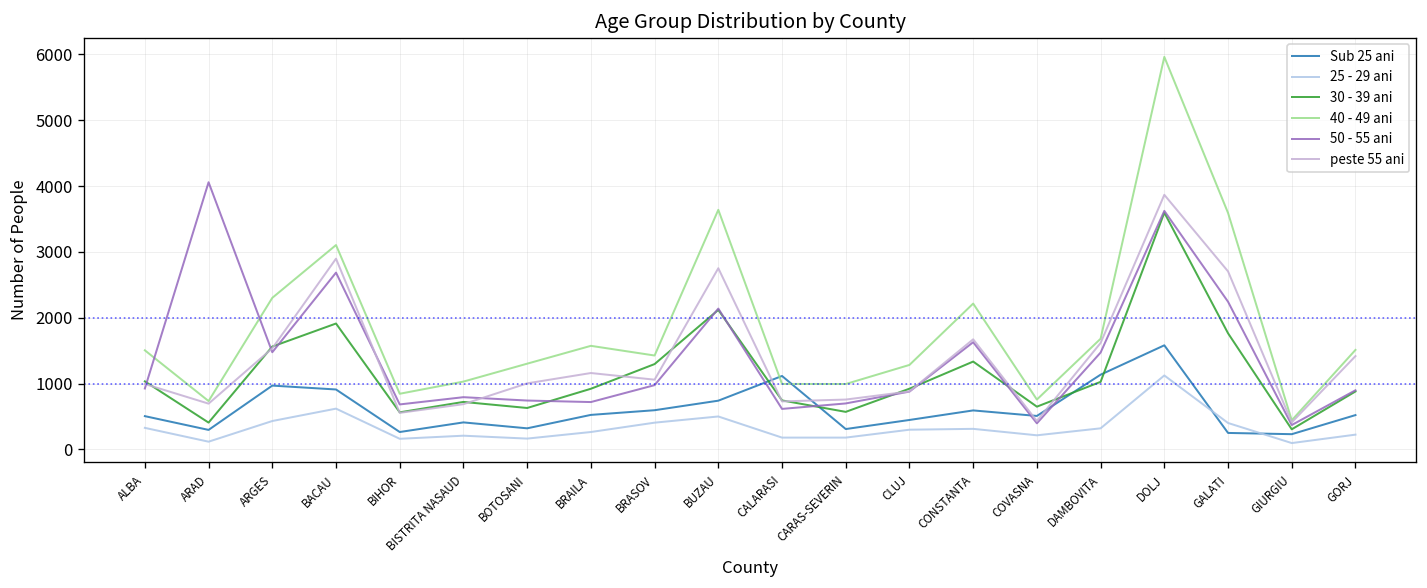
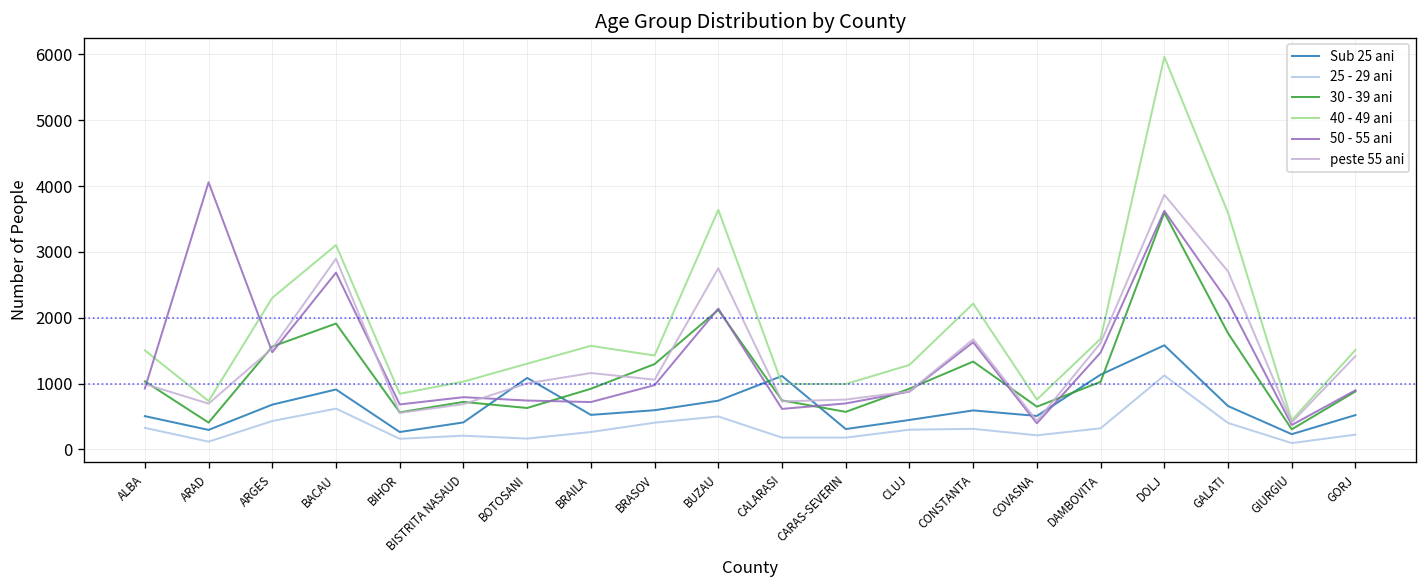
Sub 25 ani, ARGES: 1000 -> 700
Sub 25 ani, BOTOSANI: 300 -> 1100
Sub 25 ani, GALATI: 300 -> 700
